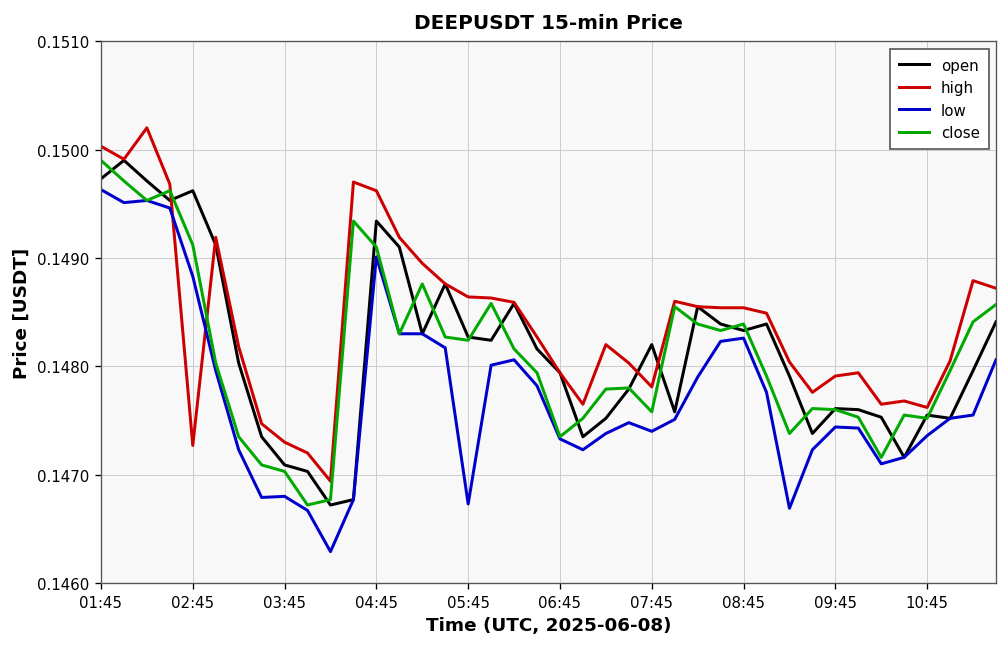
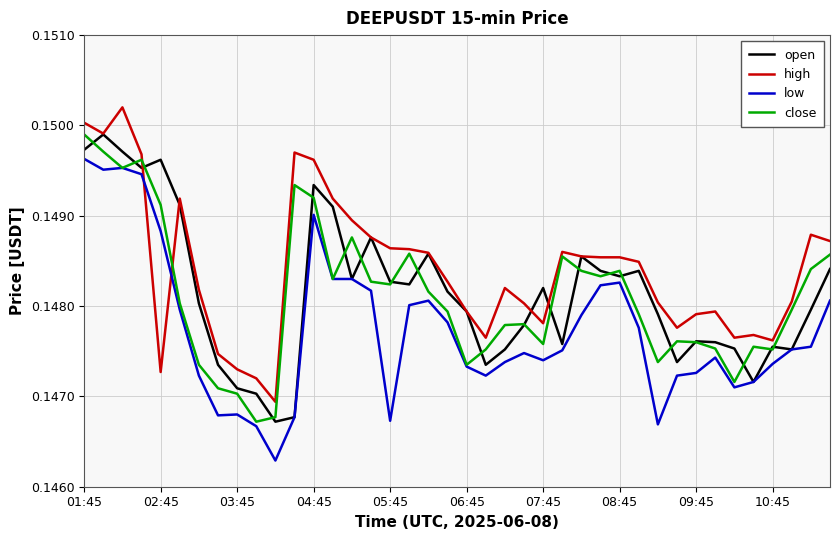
close, 04:45: 0.1491 -> 0.1492
low, 09:45: 0.1474 -> 0.1473
